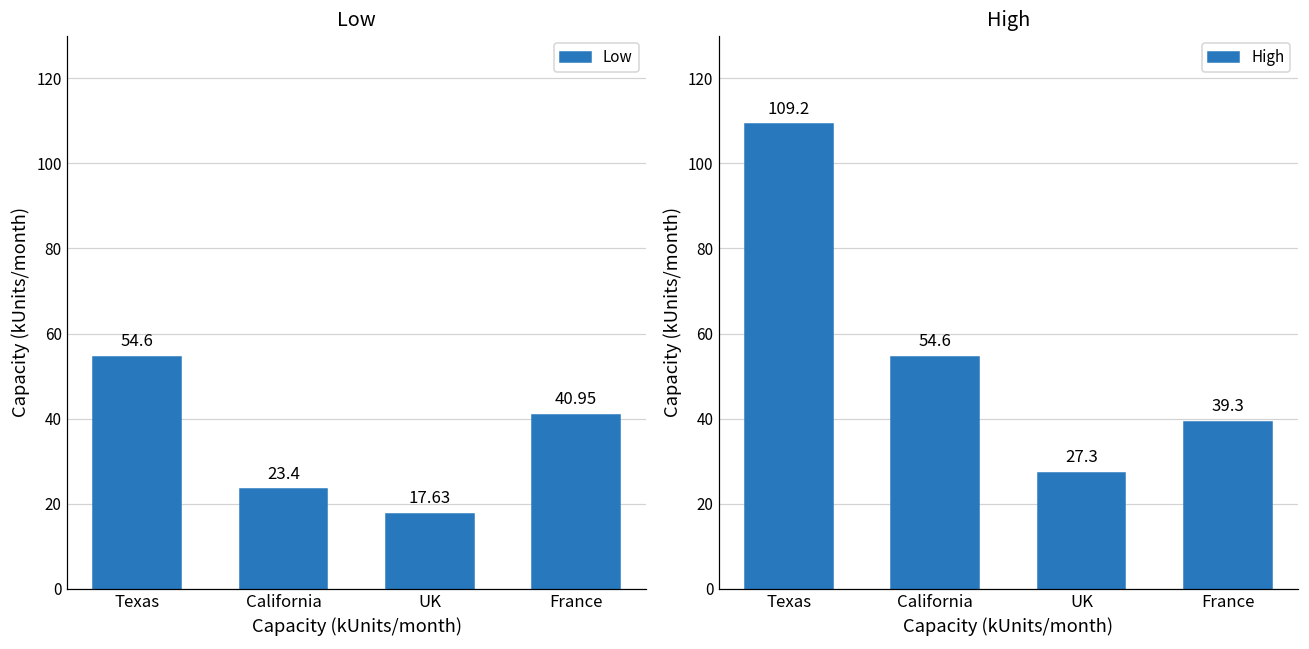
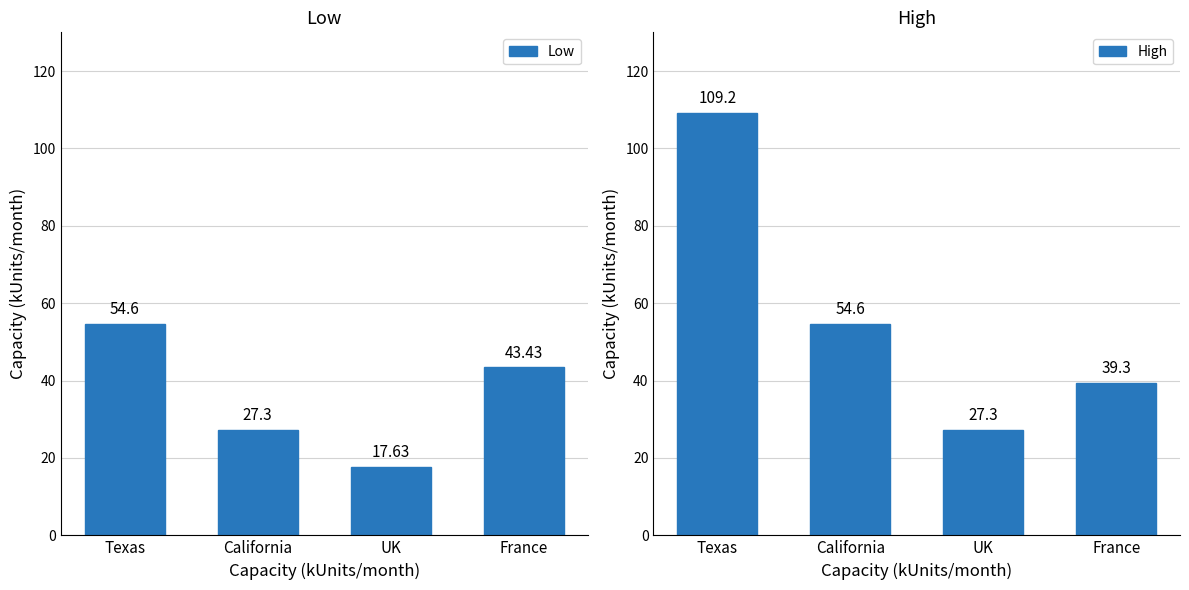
Low, California: 23.4 -> 27.3
Low, France: 40.95 -> 43.43
